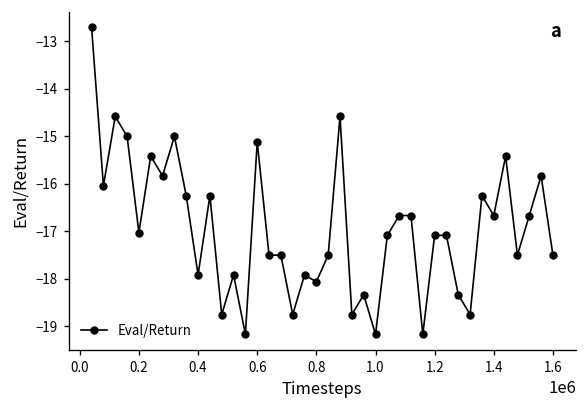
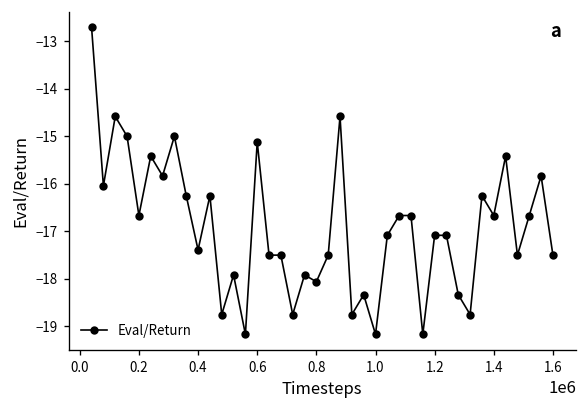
0.2: -17.0 -> -16.7
0.4: -17.9 -> -17.4
